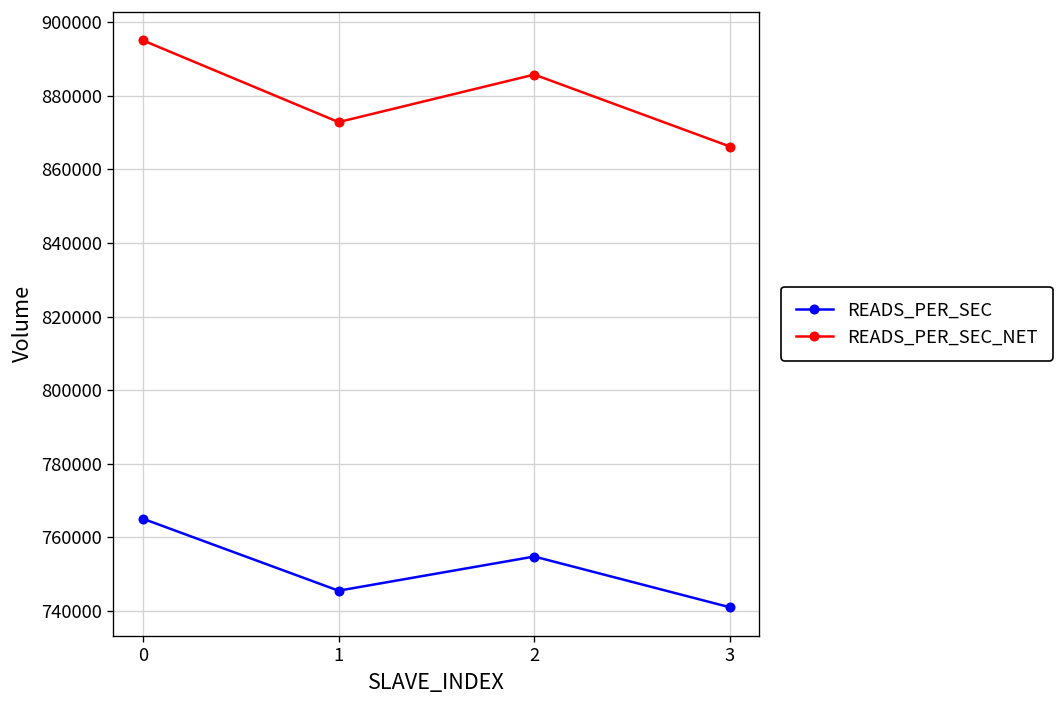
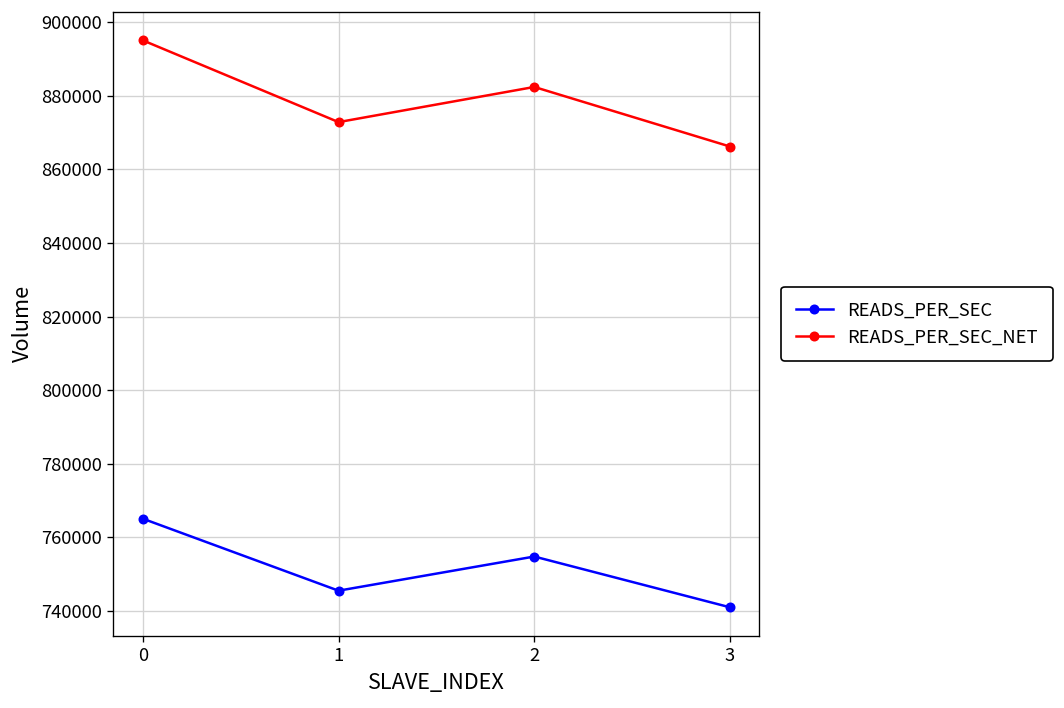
READS_PER_SEC_NET, 2: 886000 -> 882000
